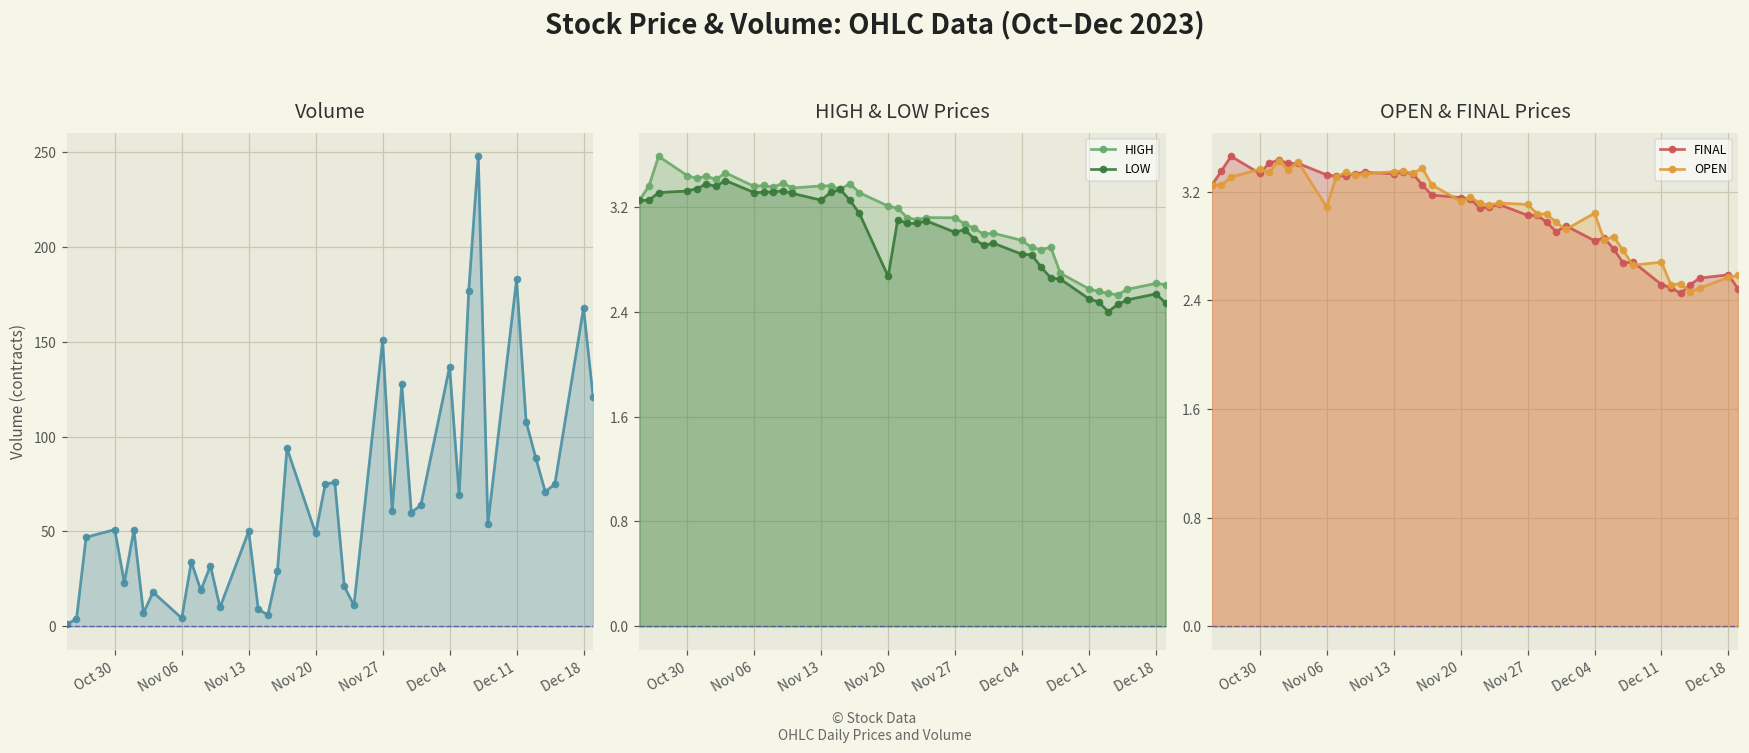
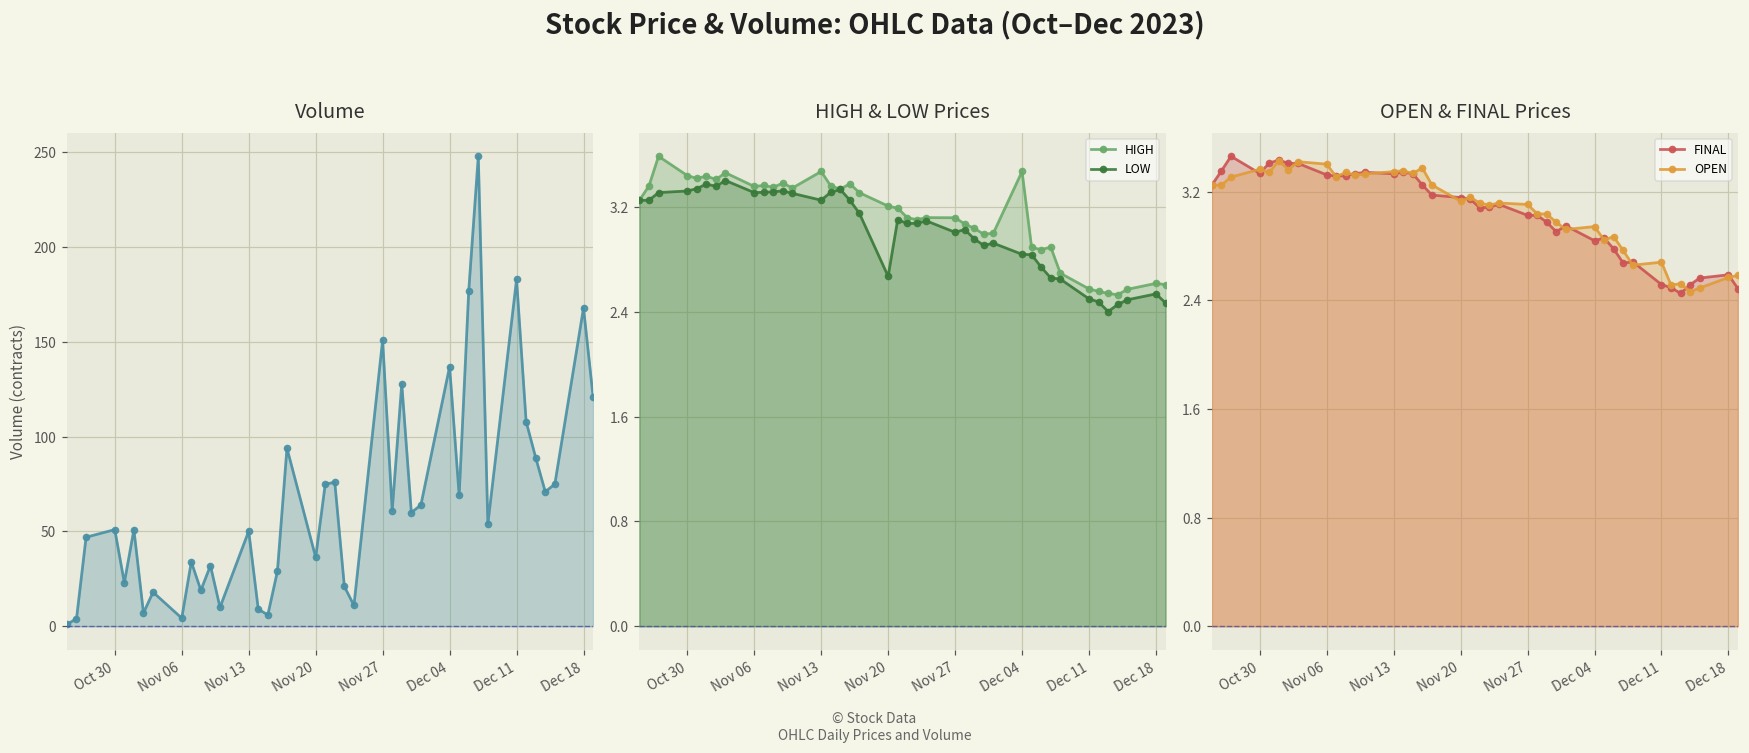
Volume, Nov 20: 49 -> 36
HIGH & LOW Prices, HIGH, Nov 13: 3.36 -> 3.47
HIGH & LOW Prices, HIGH, Dec 04: 2.94 -> 3.47
OPEN & FINAL Prices, OPEN, Nov 06: 3.09 -> 3.40
OPEN & FINAL Prices, OPEN, Dec 04: 3.04 -> 2.94
